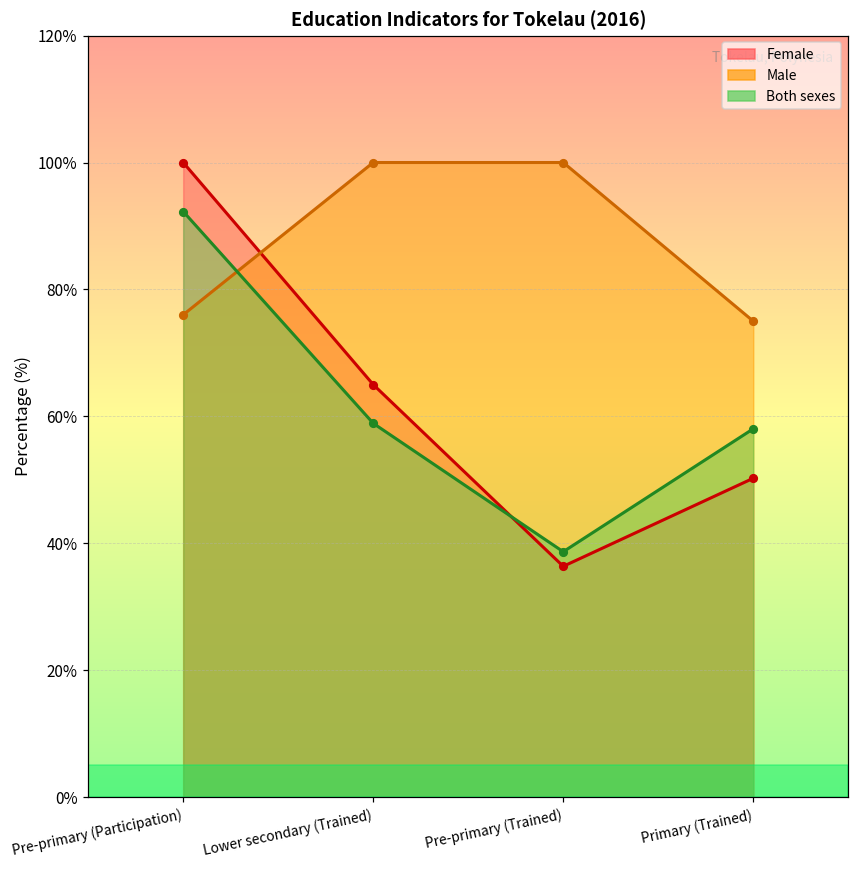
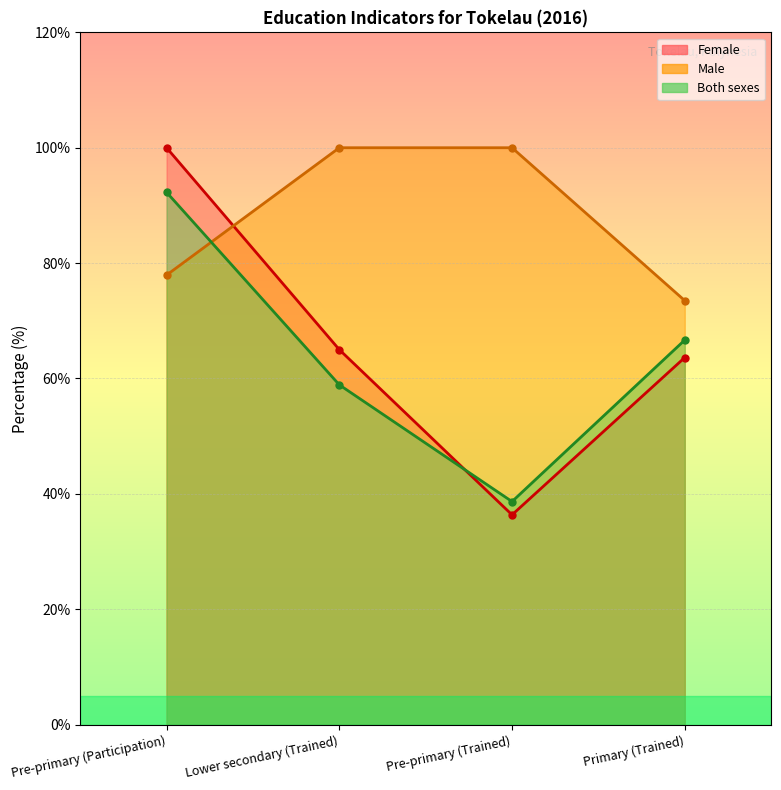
Male, Pre-primary (Participation): 76% -> 78%
Female, Primary (Trained): 50% -> 64%
Male, Primary (Trained): 75% -> 74%
Both sexes, Primary (Trained): 58% -> 67%
